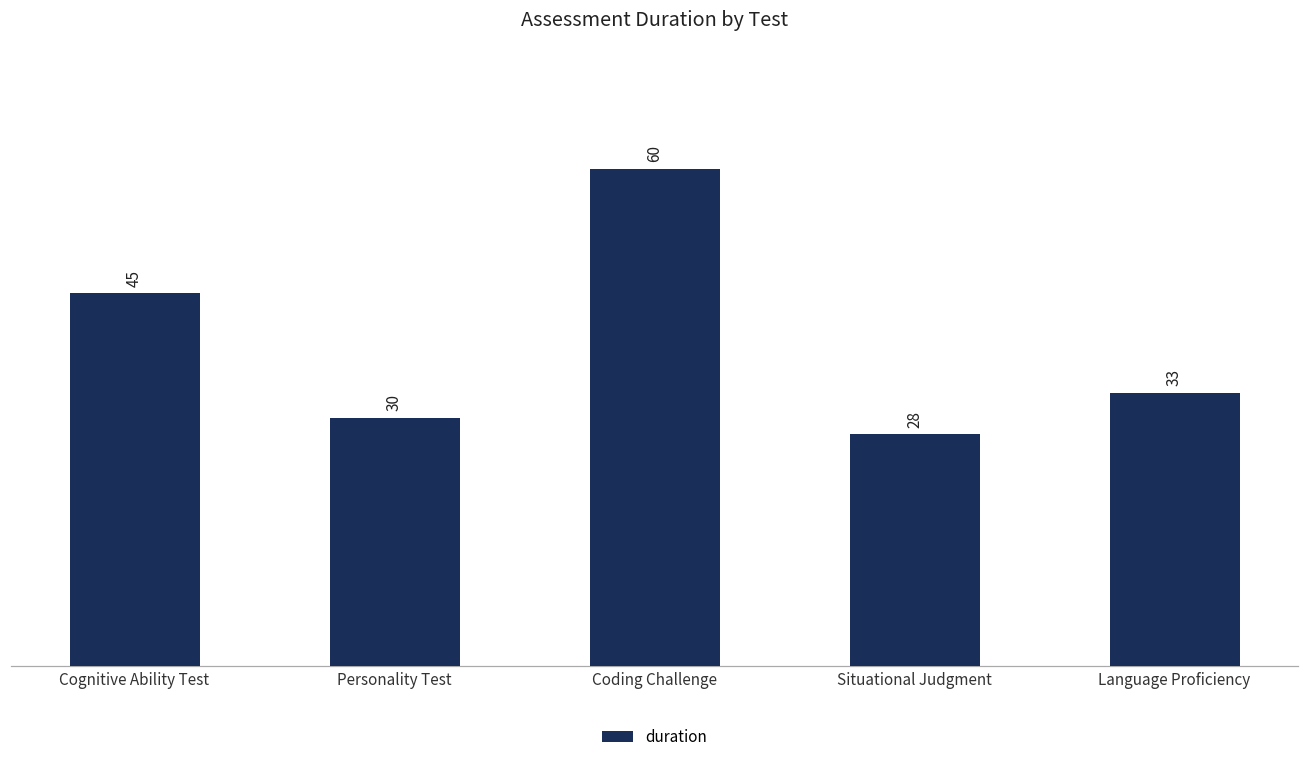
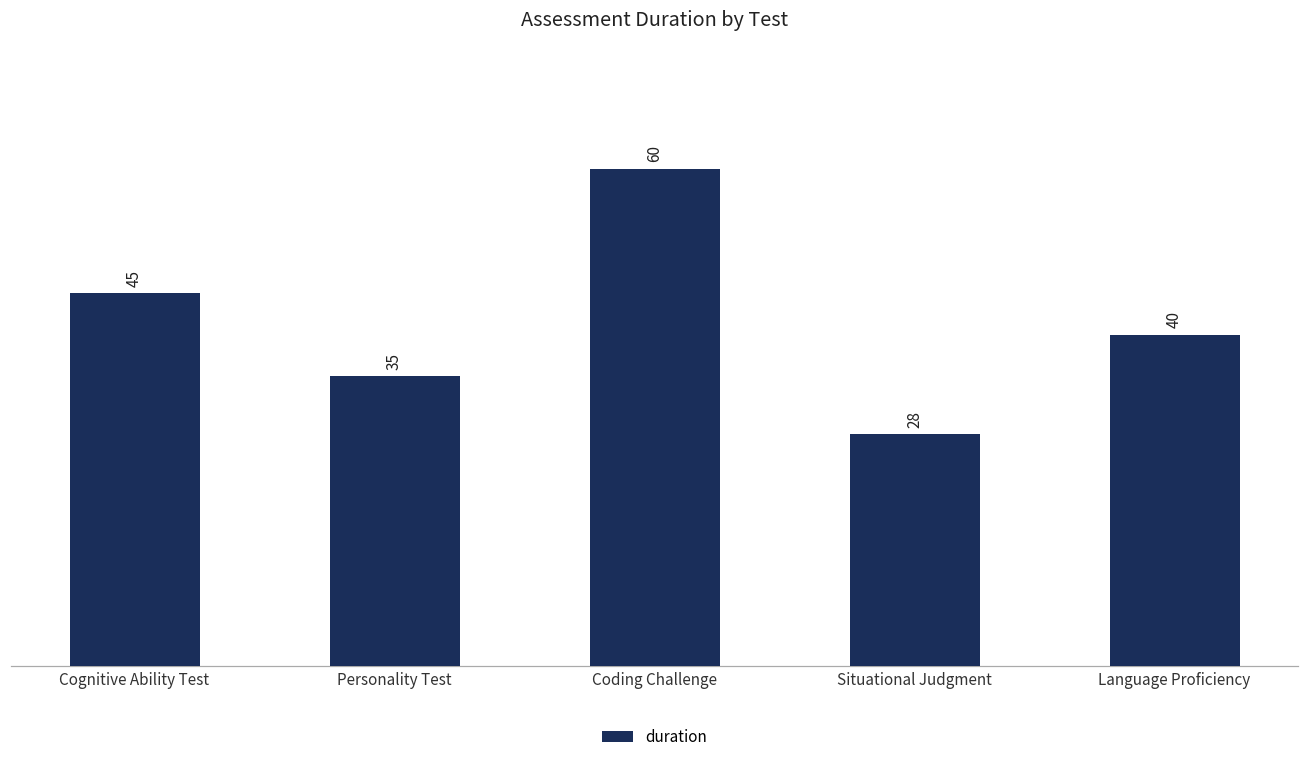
Personality Test: 30 -> 35
Language Proficiency: 33 -> 40
